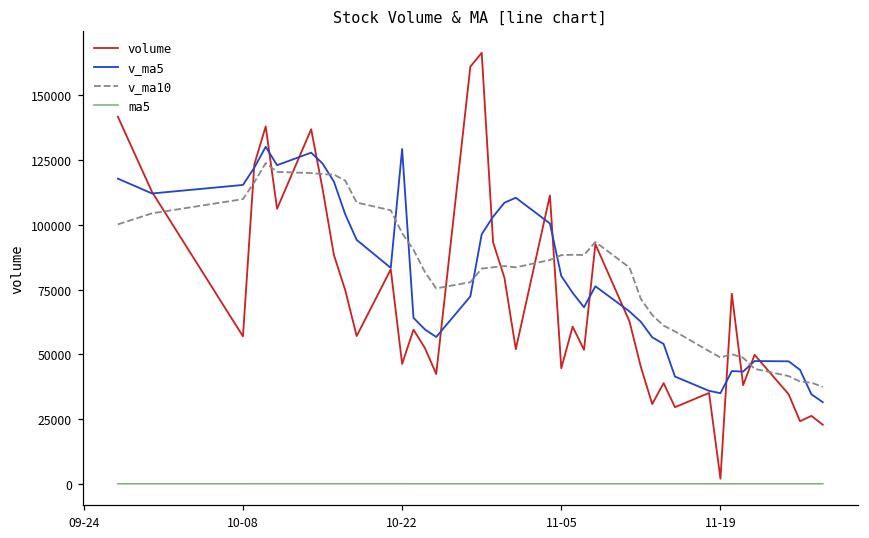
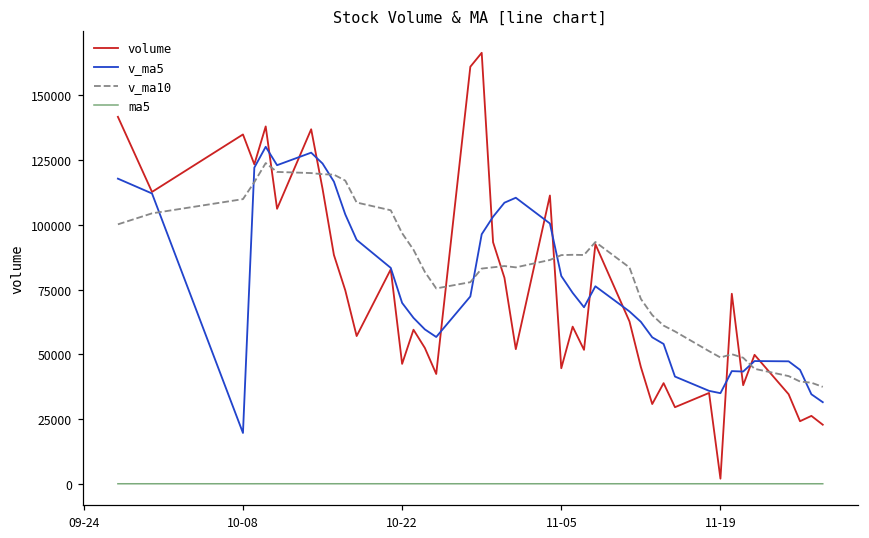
volume, 10-08: 57000 -> 135000
v_ma5, 10-08: 115000 -> 20000
v_ma5, 10-22: 129000 -> 70000
